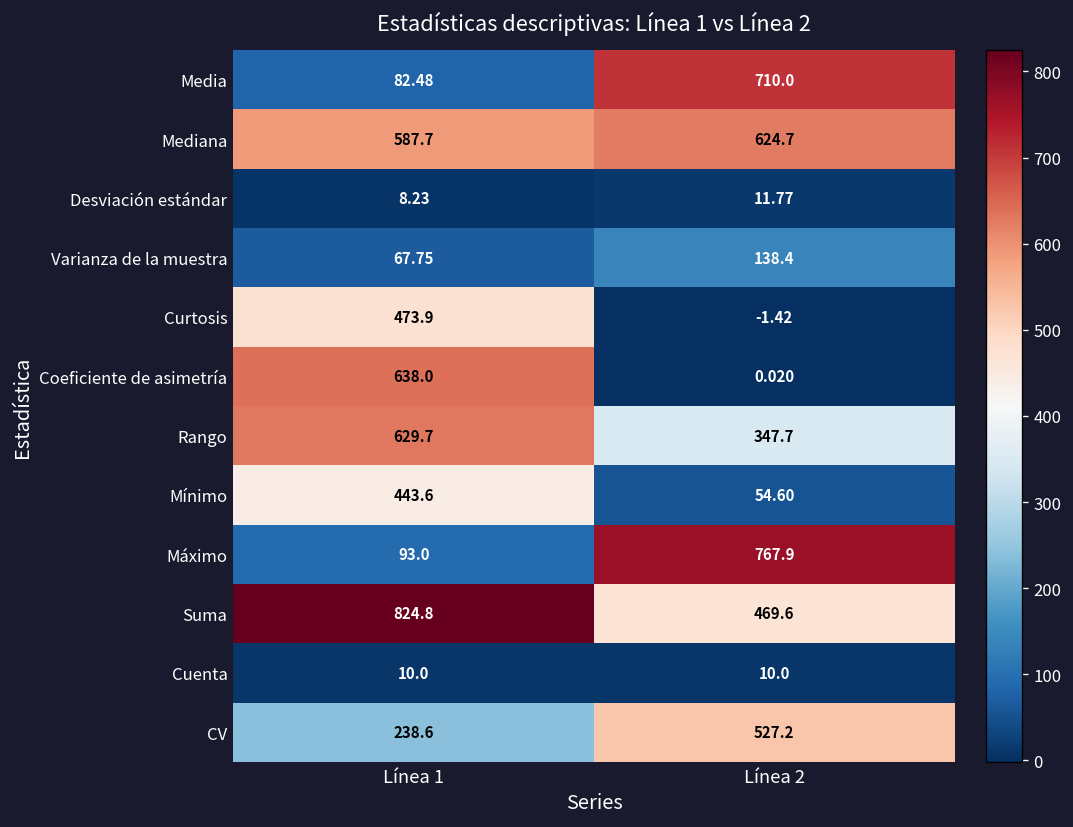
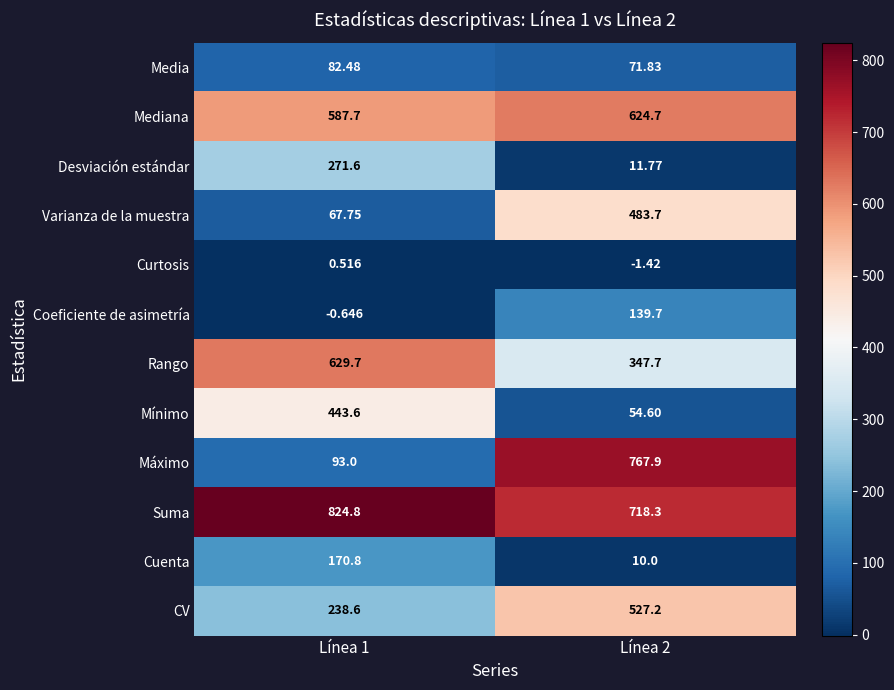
Media, Línea 2: 710.0 -> 71.83
Desviación estándar, Línea 1: 8.23 -> 271.6
Varianza de la muestra, Línea 2: 138.4 -> 483.7
Curtosis, Línea 1: 473.9 -> 0.516
Coeficiente de asimetría, Línea 1: 638.0 -> -0.646
Coeficiente de asimetría, Línea 2: 0.020 -> 139.7
Suma, Línea 2: 469.6 -> 718.3
Cuenta, Línea 1: 10.0 -> 170.8
